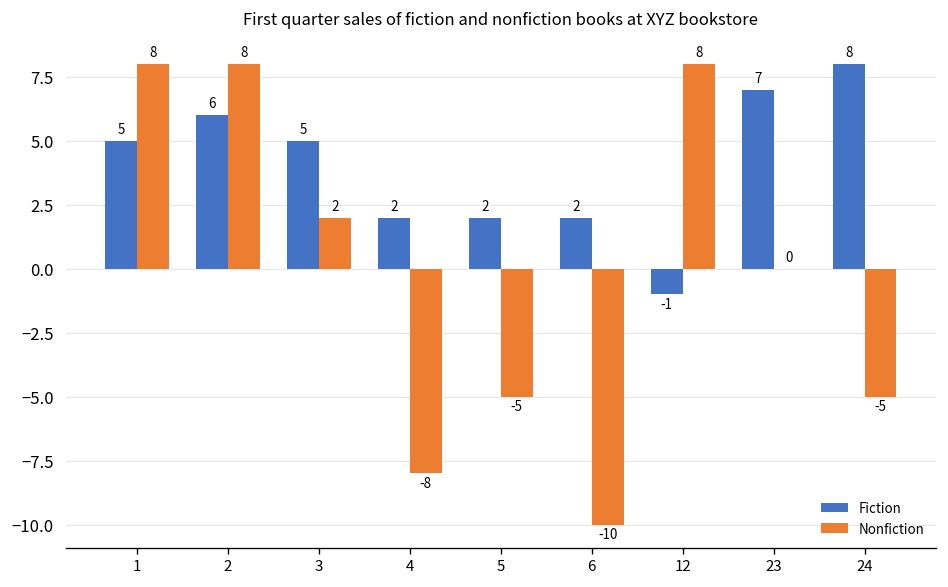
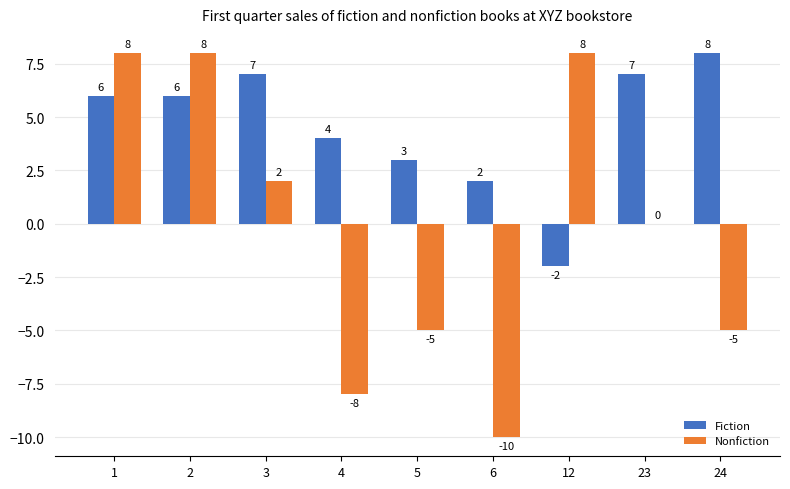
Fiction, 1: 5 -> 6
Fiction, 3: 5 -> 7
Fiction, 4: 2 -> 4
Fiction, 5: 2 -> 3
Fiction, 12: -1 -> -2
